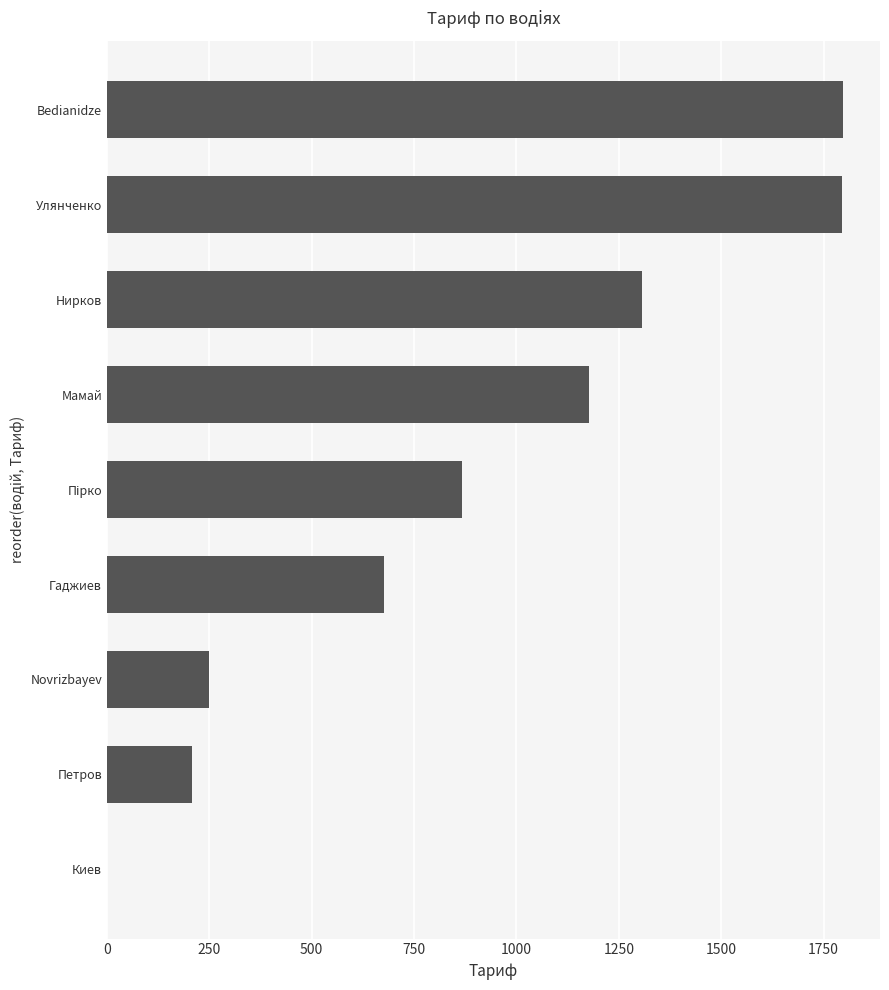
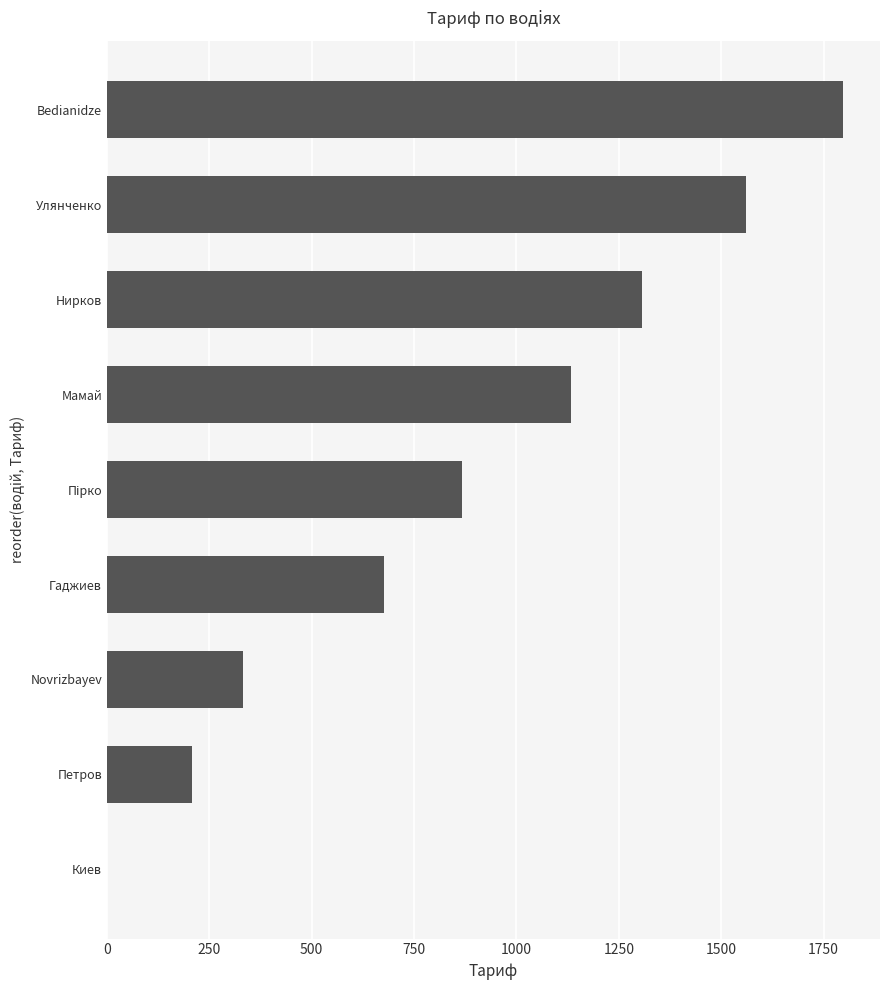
Улянченко: 1790 -> 1560
Мамай: 1180 -> 1130
Novrizbayev: 250 -> 330
